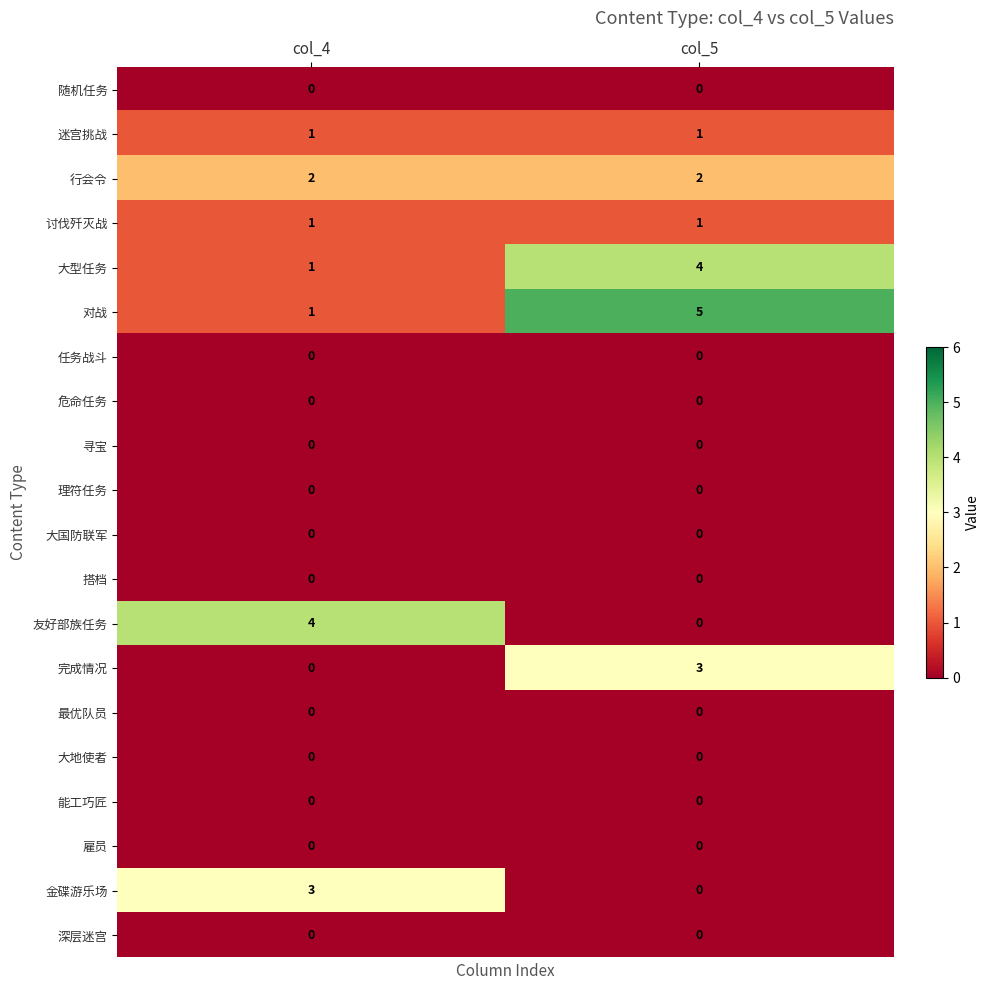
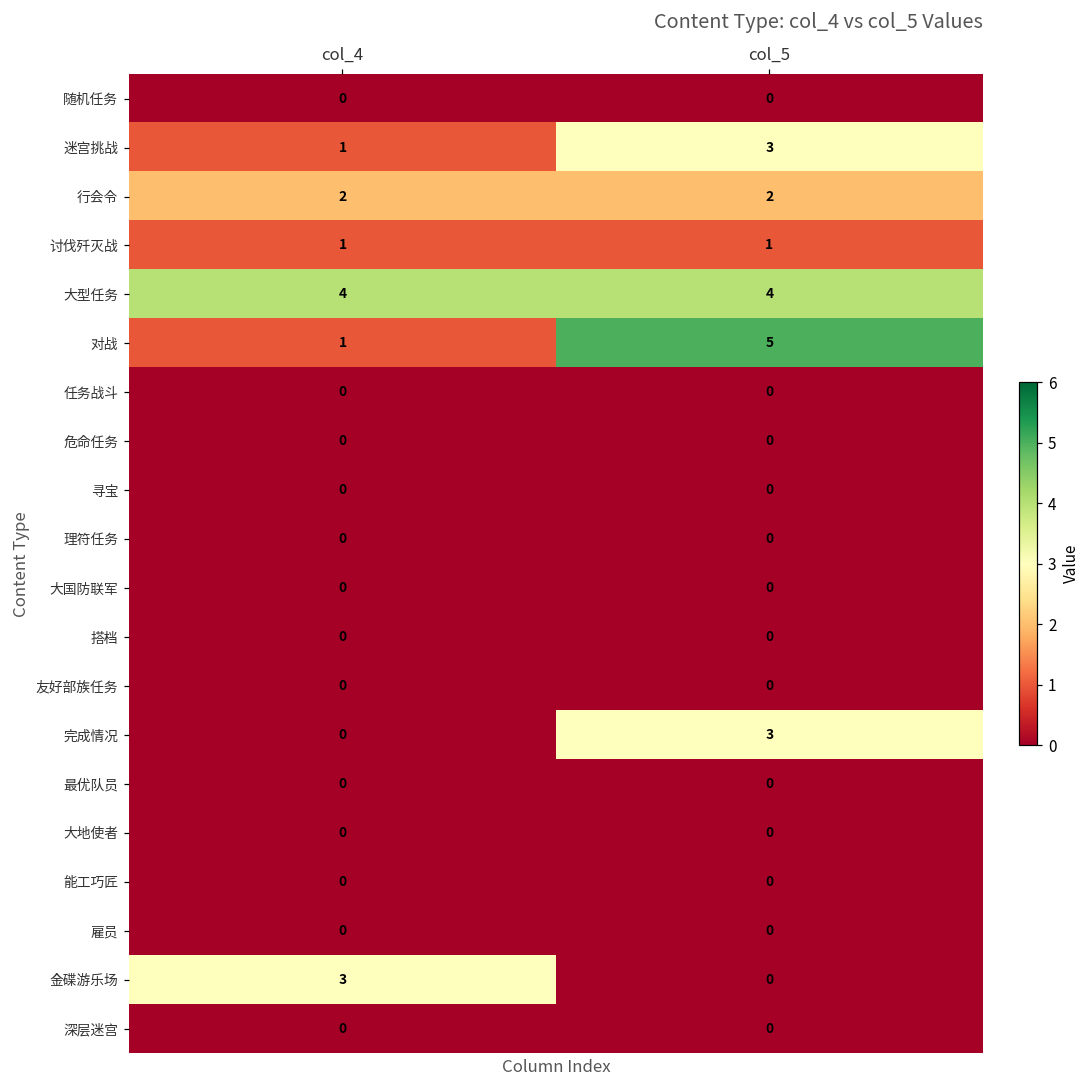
迷宫挑战, col_5: 1 -> 3
大型任务, col_4: 1 -> 4
友好部族任务, col_4: 4 -> 0
